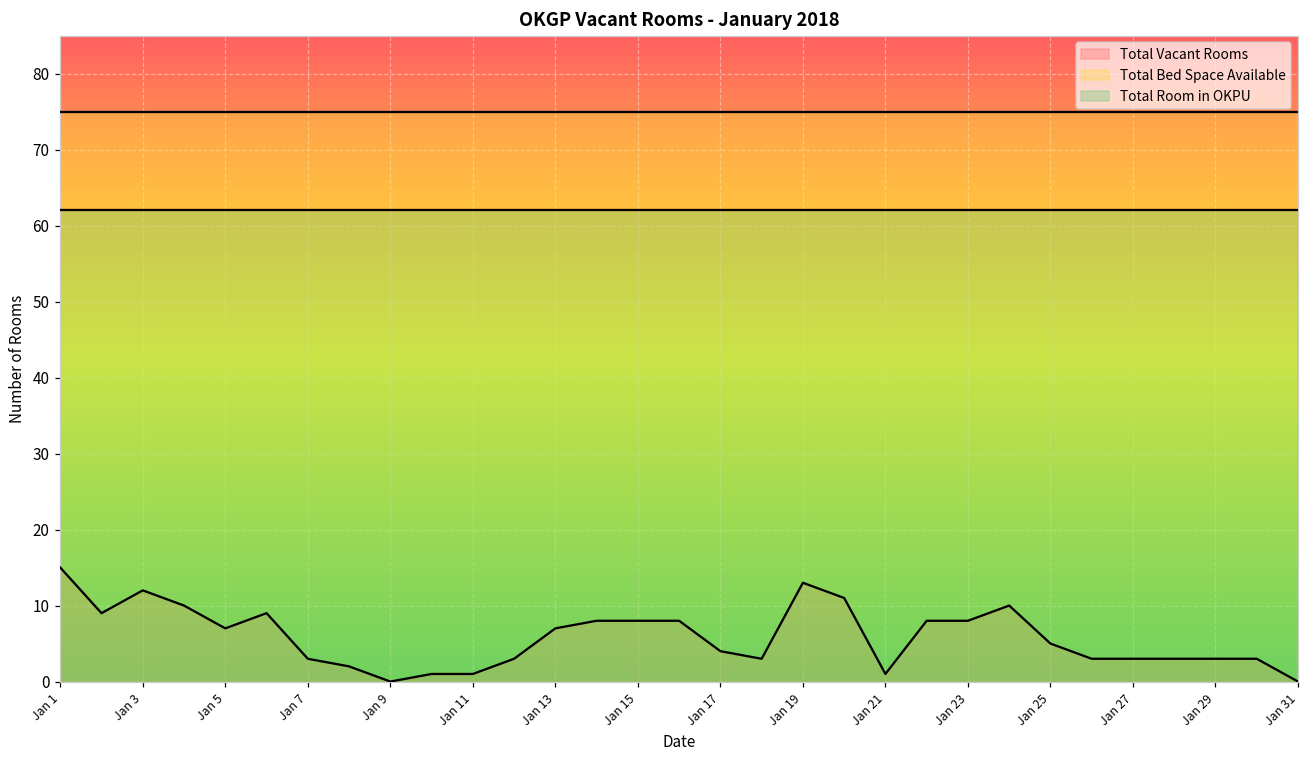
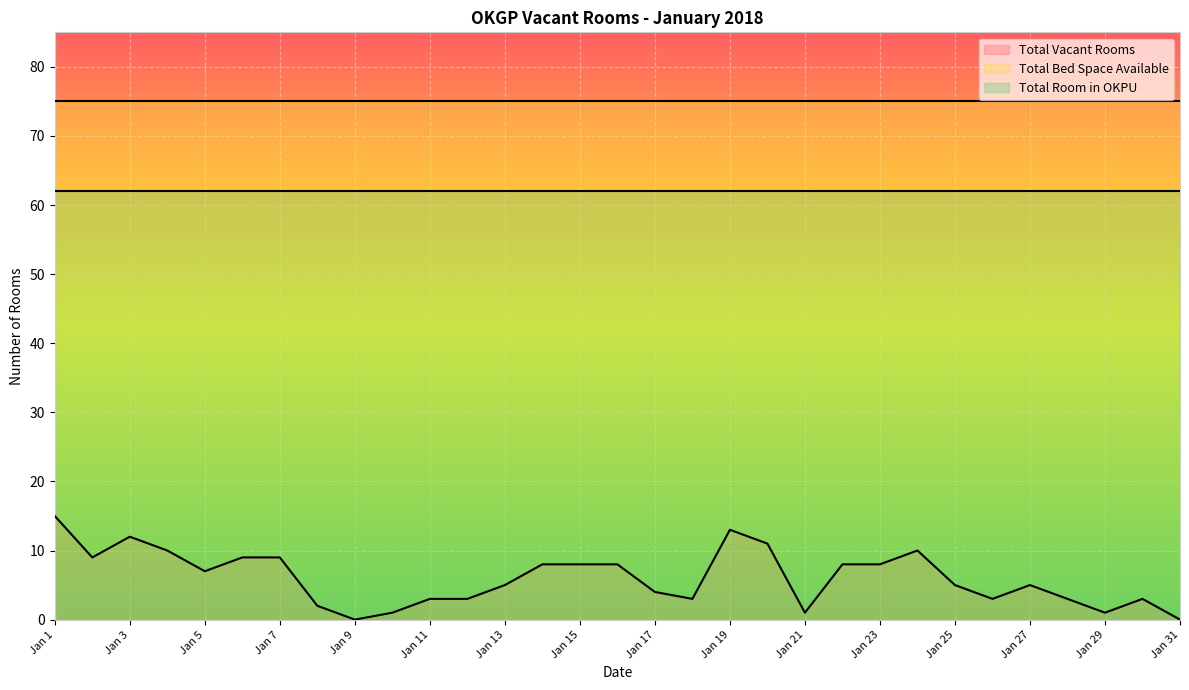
Total Vacant Rooms, Jan 7: 3 -> 9
Total Vacant Rooms, Jan 11: 1 -> 3
Total Vacant Rooms, Jan 13: 7 -> 5
Total Vacant Rooms, Jan 27: 3 -> 5
Total Vacant Rooms, Jan 29: 3 -> 1
